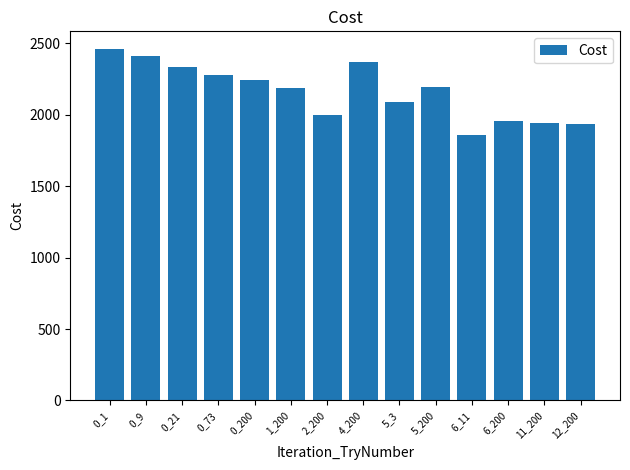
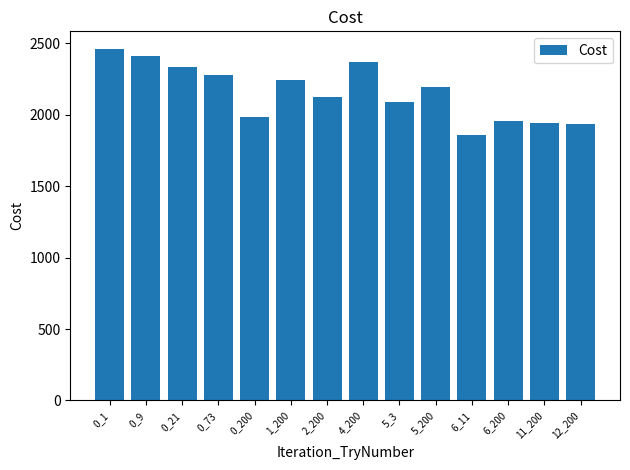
0_200: 2240 -> 1980
1_200: 2190 -> 2250
2_200: 2000 -> 2130
